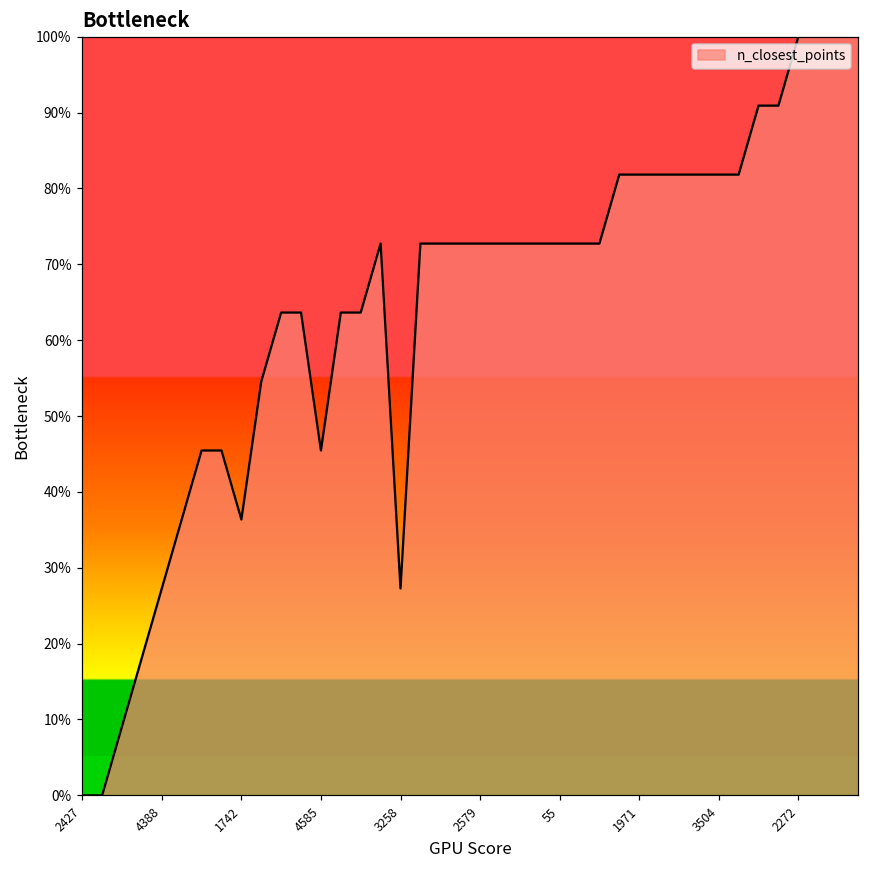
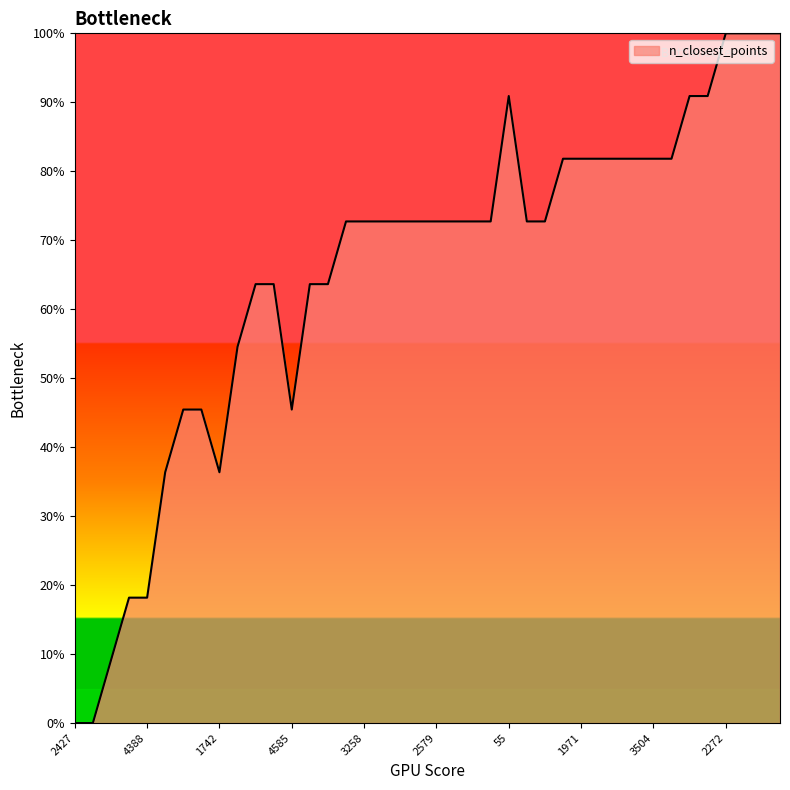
4388: 27% -> 18%
3258: 27% -> 73%
55: 73% -> 91%
